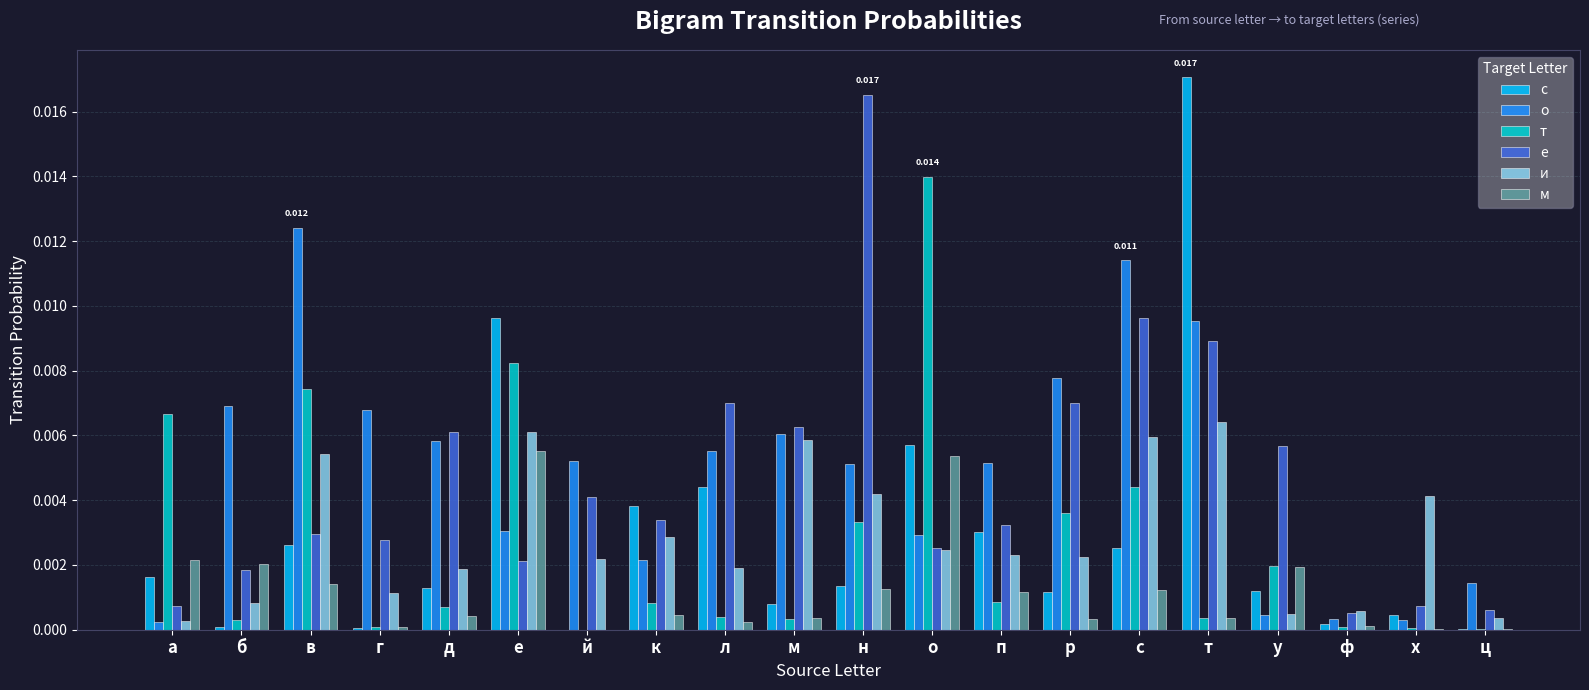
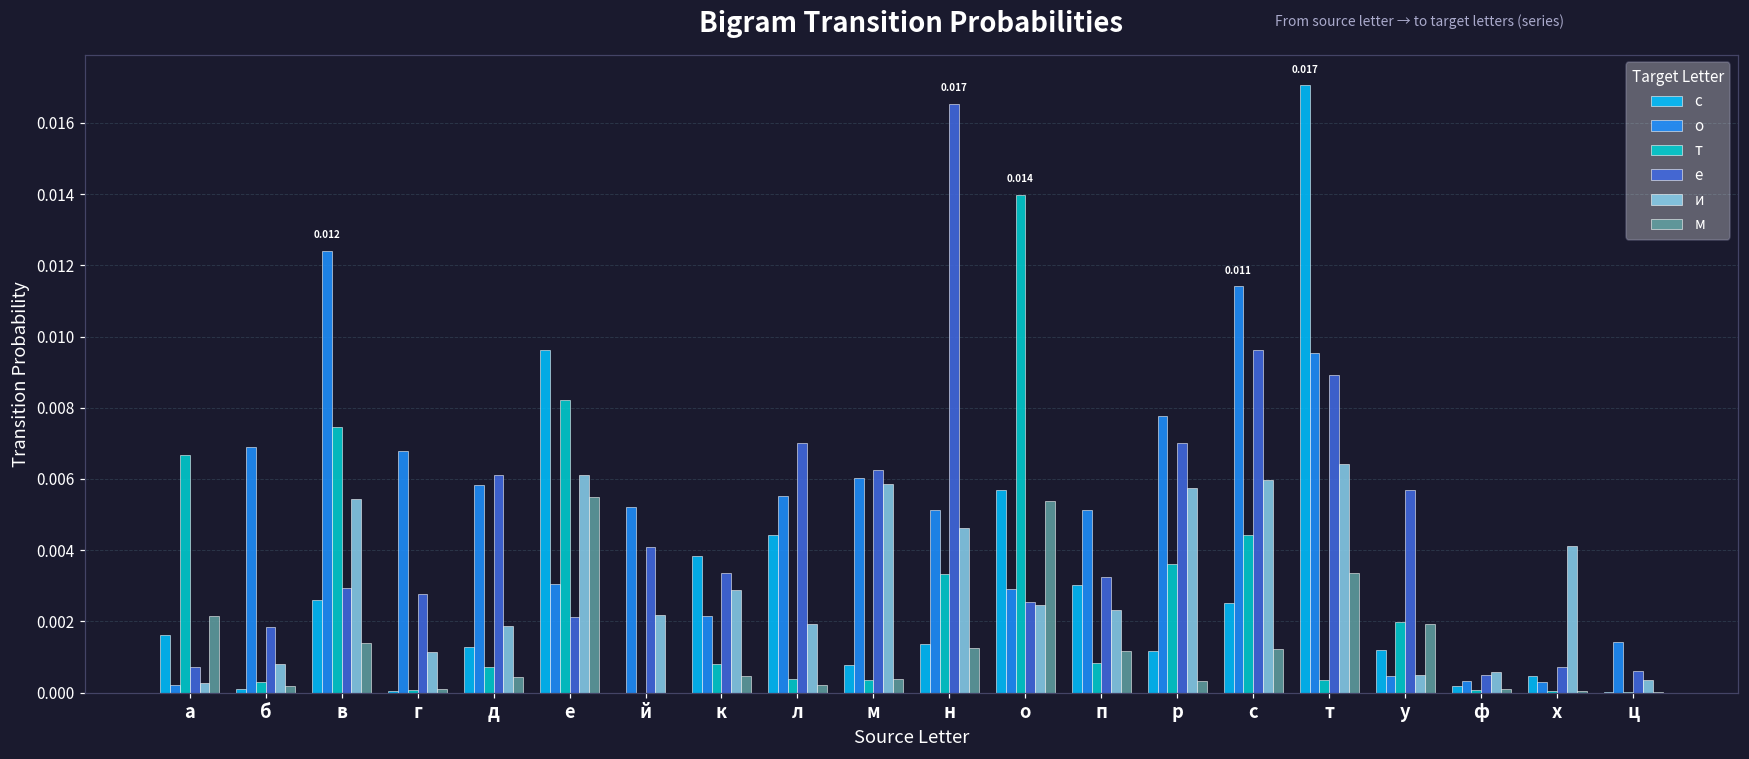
м, б: 0.0020 -> 0.0002
и, н: 0.0042 -> 0.0046
и, р: 0.0022 -> 0.0058
м, т: 0.0004 -> 0.0034
